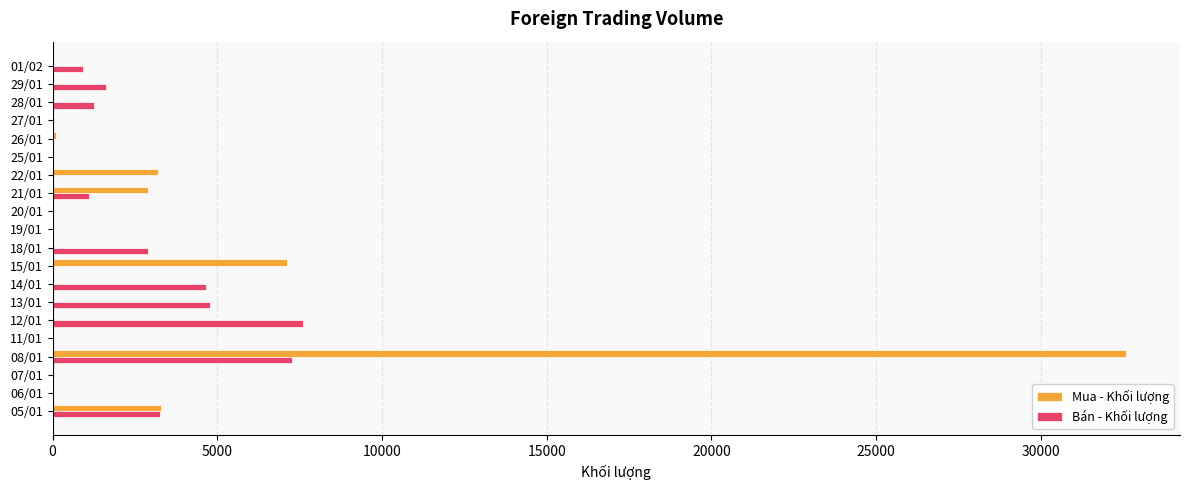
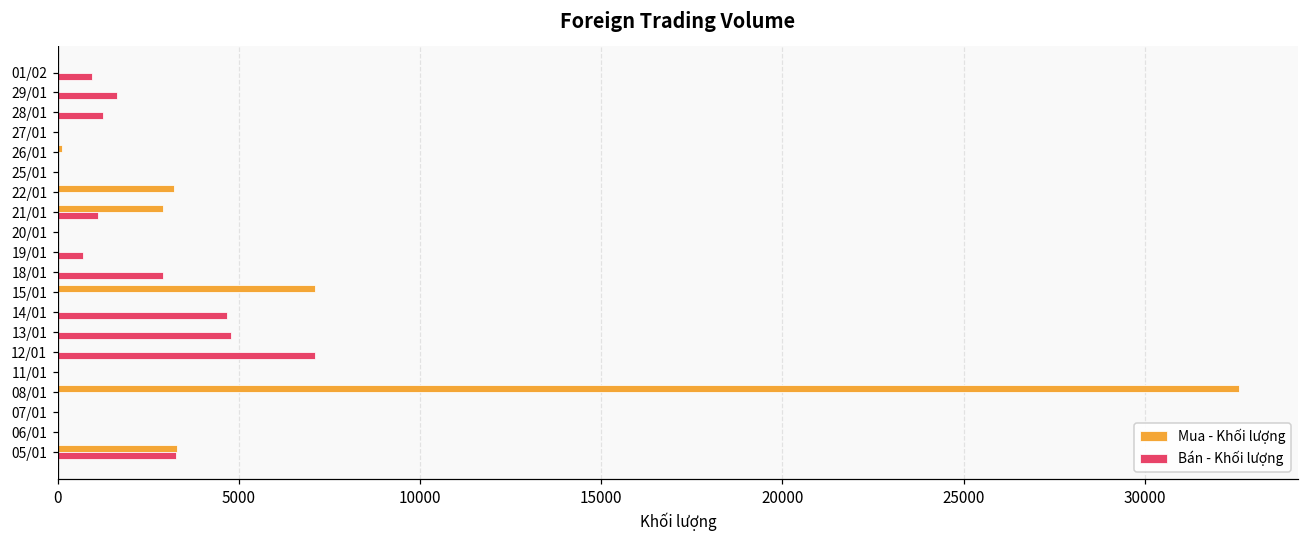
Bán - Khối lượng, 19/01: 0 -> 700
Bán - Khối lượng, 12/01: 7600 -> 7100
Bán - Khối lượng, 08/01: 7300 -> 0
